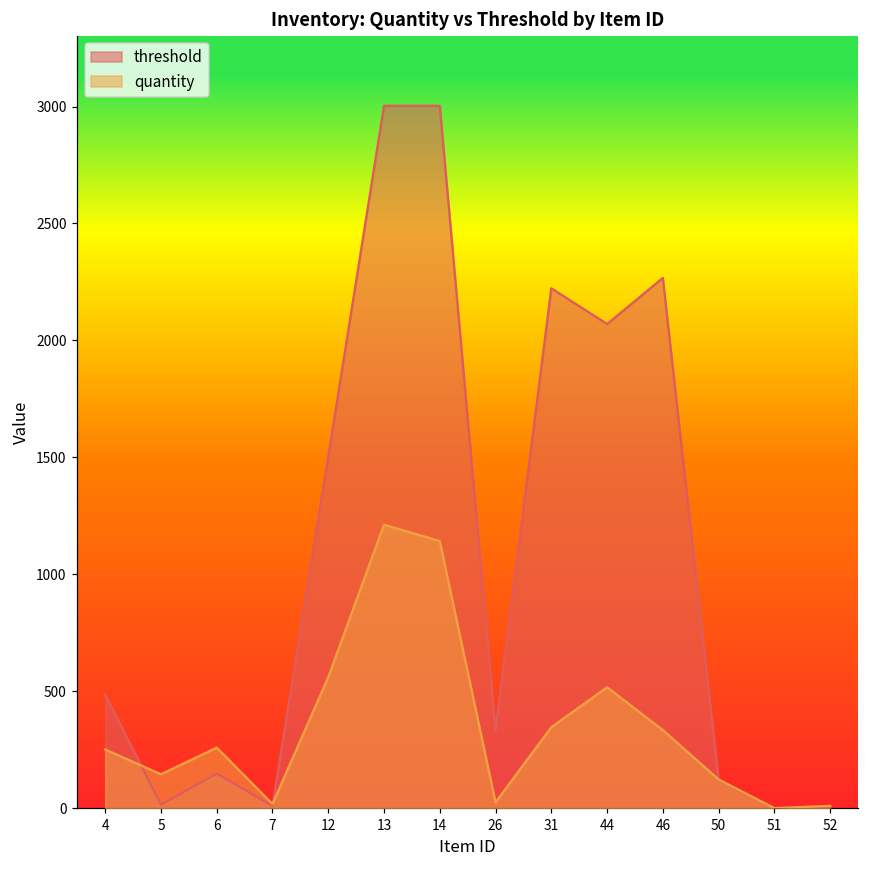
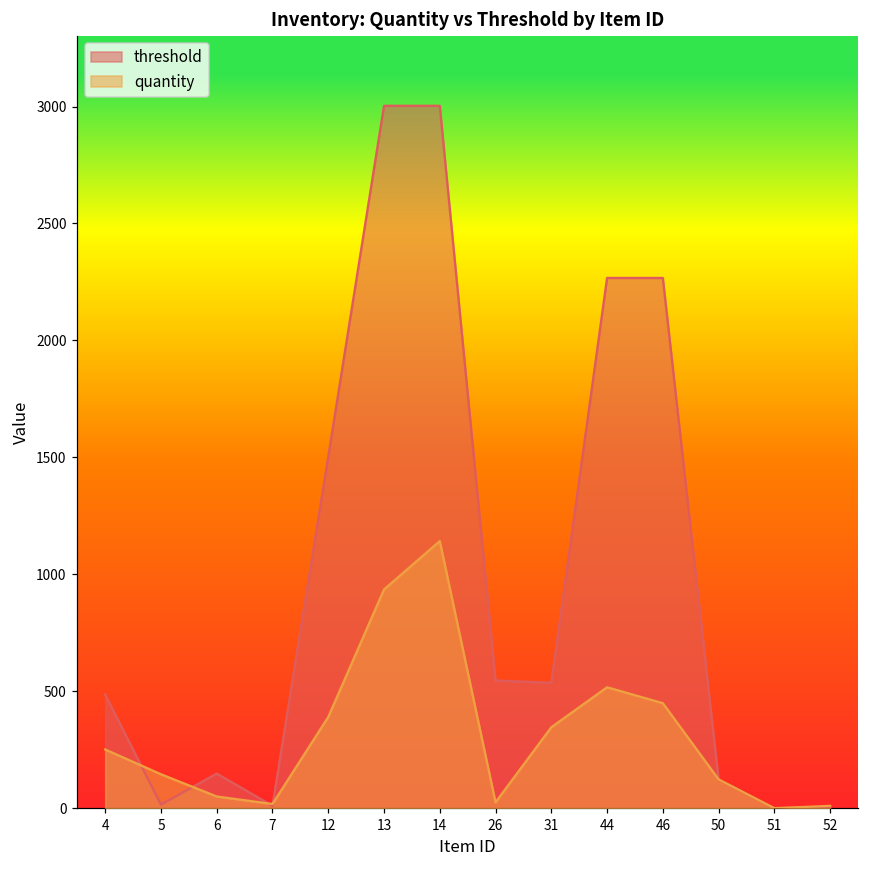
quantity, 6: 260 -> 50
quantity, 12: 560 -> 390
quantity, 13: 1210 -> 940
threshold, 26: 330 -> 550
threshold, 31: 2220 -> 540
threshold, 44: 2070 -> 2270
quantity, 46: 330 -> 450
